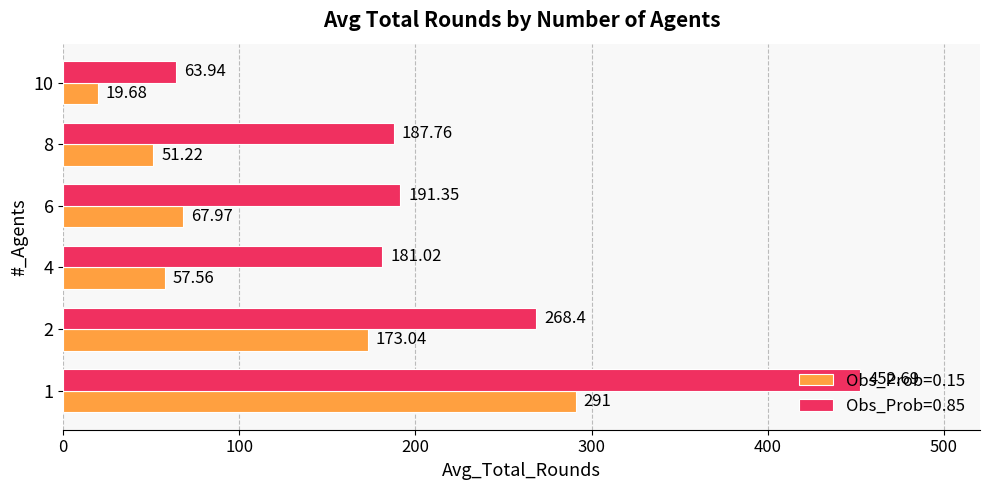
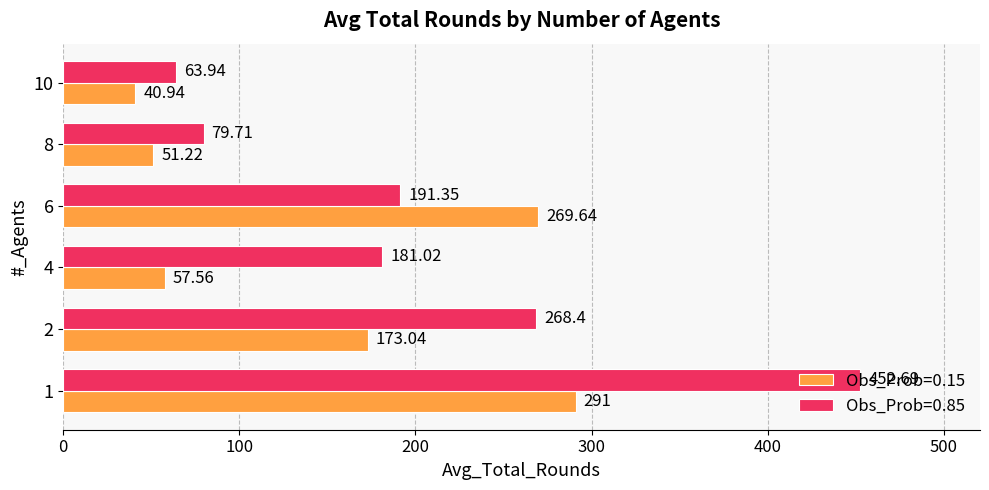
Obs_Prob=0.15, 10: 19.68 -> 40.94
Obs_Prob=0.85, 8: 187.76 -> 79.71
Obs_Prob=0.15, 6: 67.97 -> 269.64
